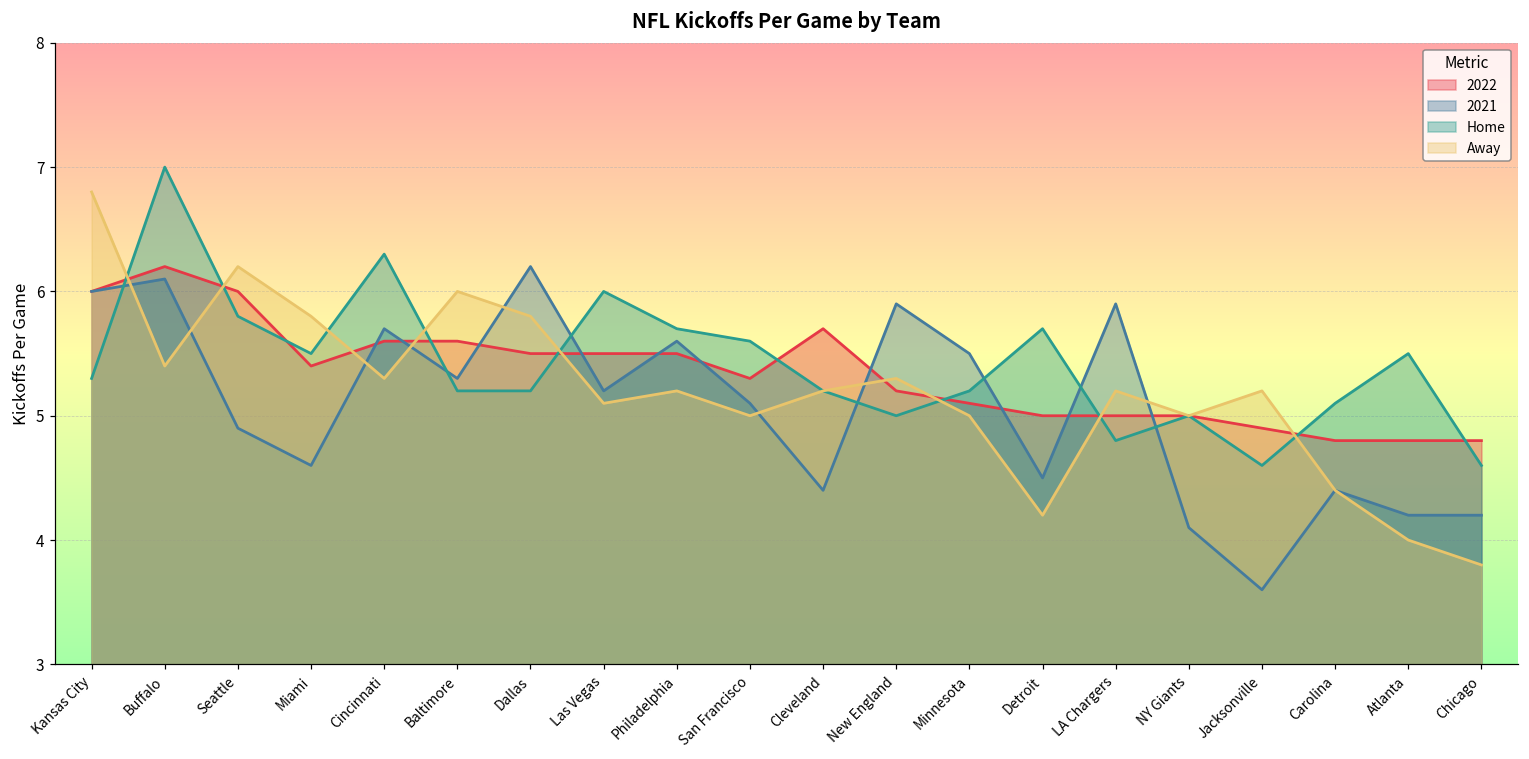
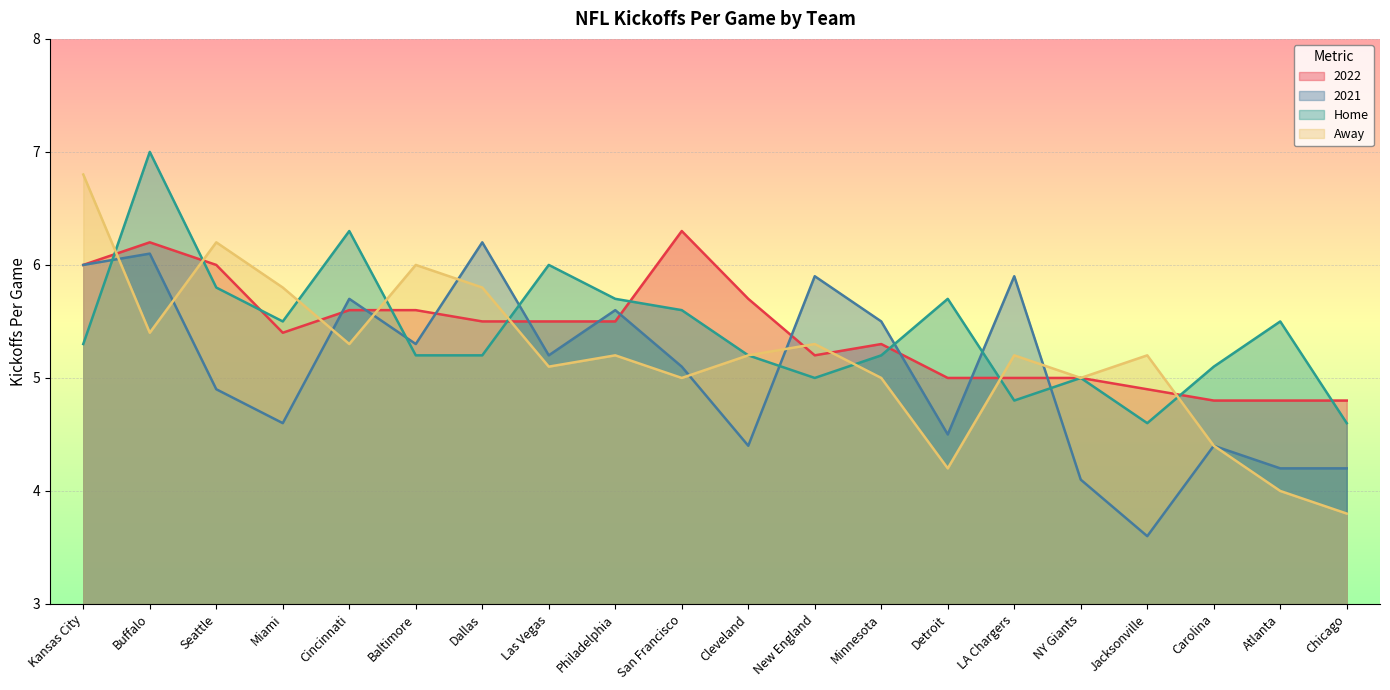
2022, San Francisco: 5.3 -> 6.3
2022, Minnesota: 5.1 -> 5.3
